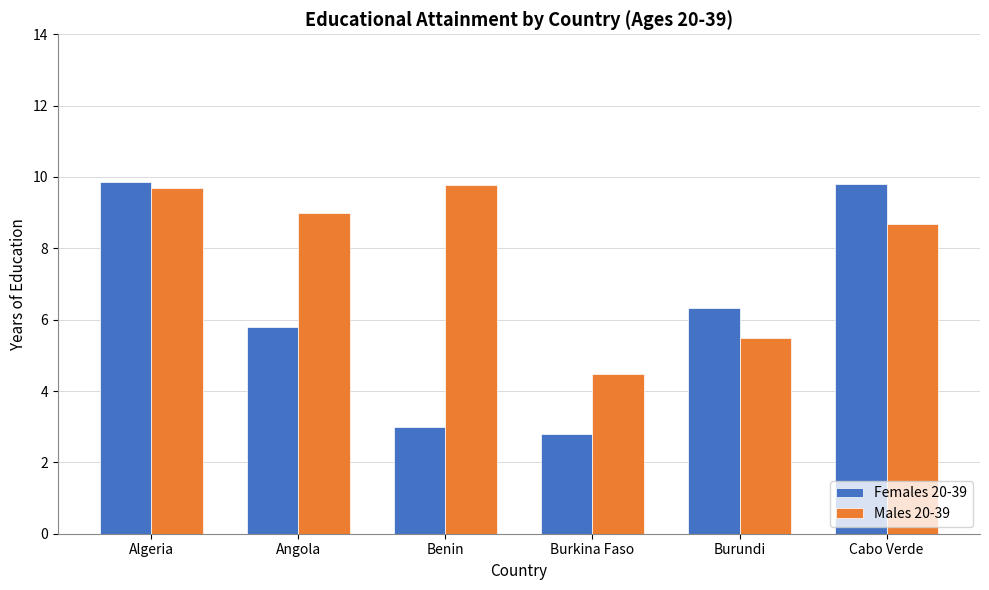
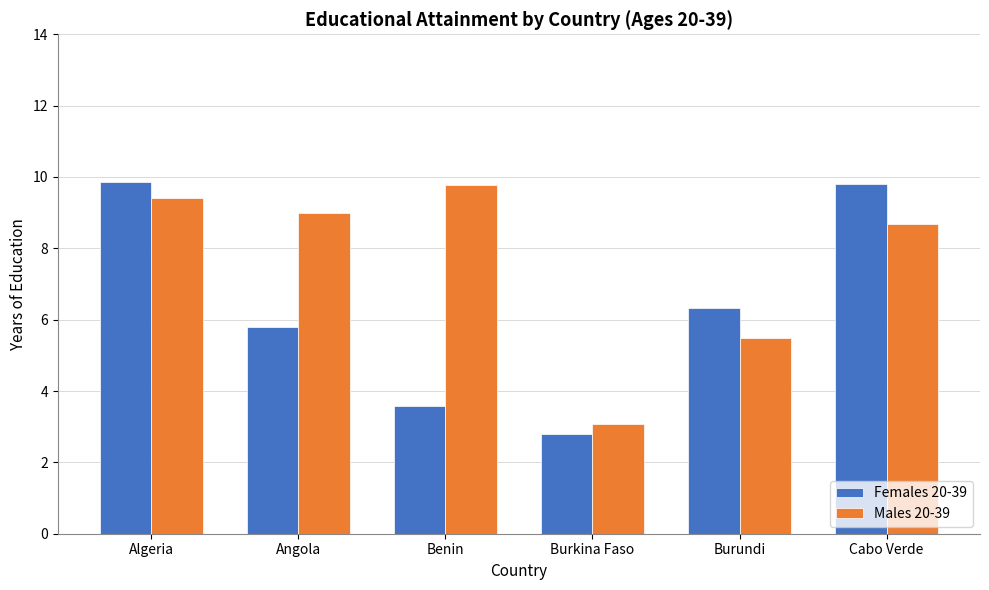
Males 20-39, Algeria: 9.7 -> 9.4
Females 20-39, Benin: 3.0 -> 3.6
Males 20-39, Burkina Faso: 4.5 -> 3.1
